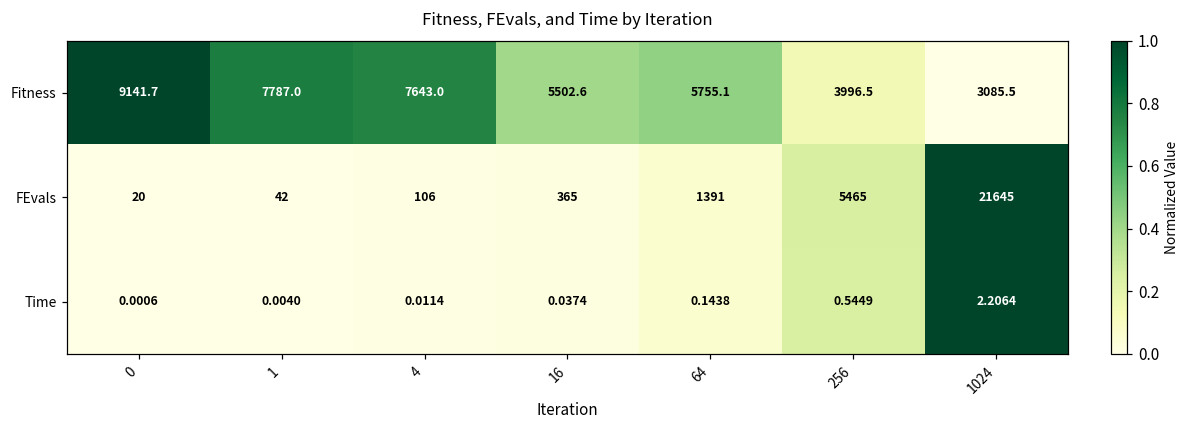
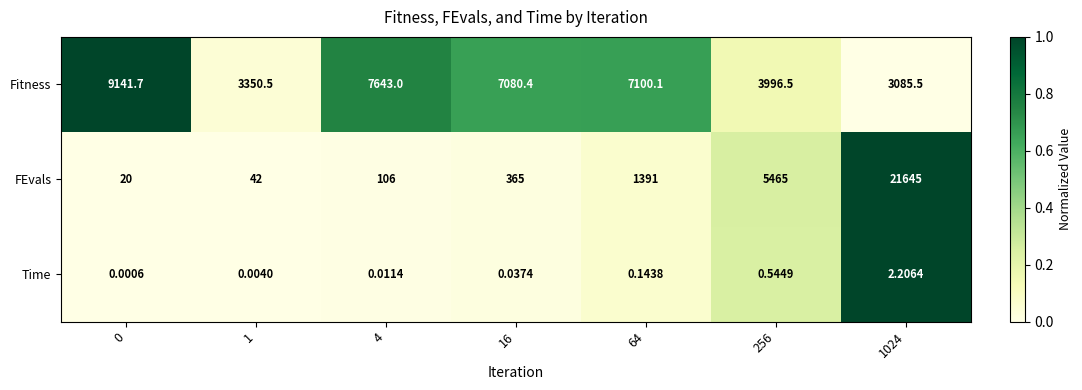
Fitness, 1: 7787.0 -> 3350.5
Fitness, 16: 5502.6 -> 7080.4
Fitness, 64: 5755.1 -> 7100.1
